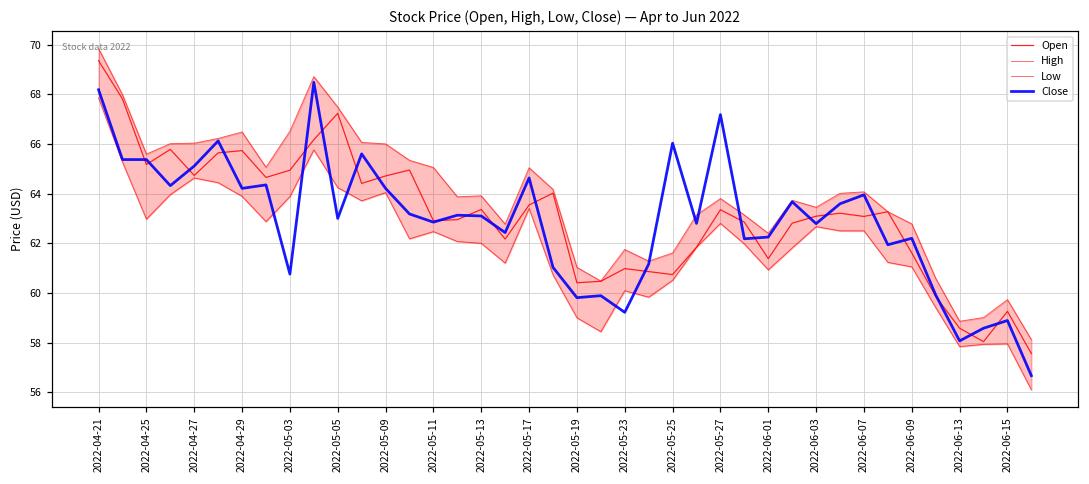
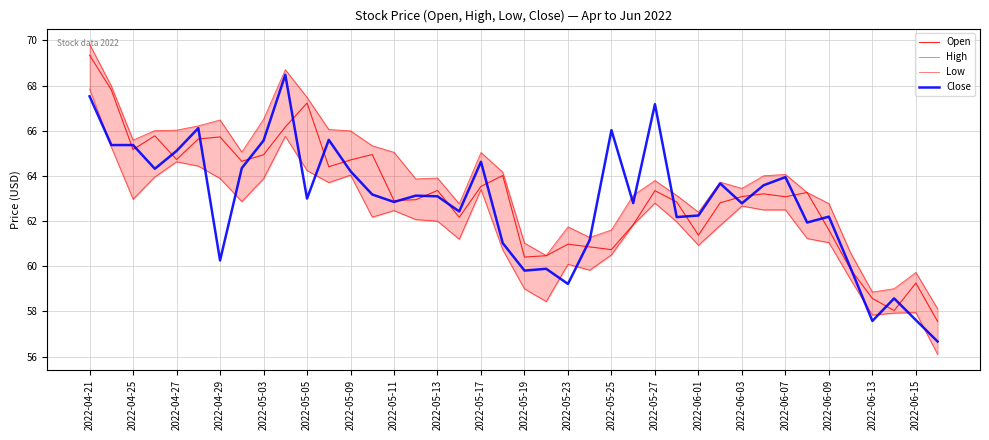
Close, 2022-04-21: 68.2 -> 67.5
Close, 2022-04-29: 64.2 -> 60.3
Close, 2022-05-03: 60.8 -> 65.6
Close, 2022-06-13: 58.1 -> 57.6
Close, 2022-06-15: 58.9 -> 57.6
